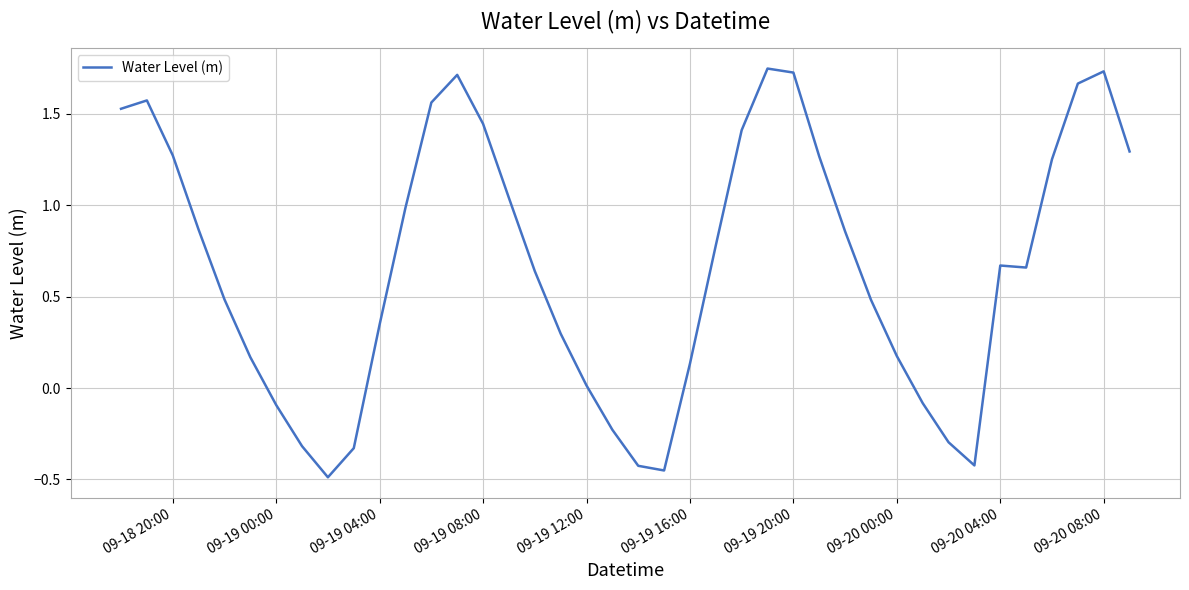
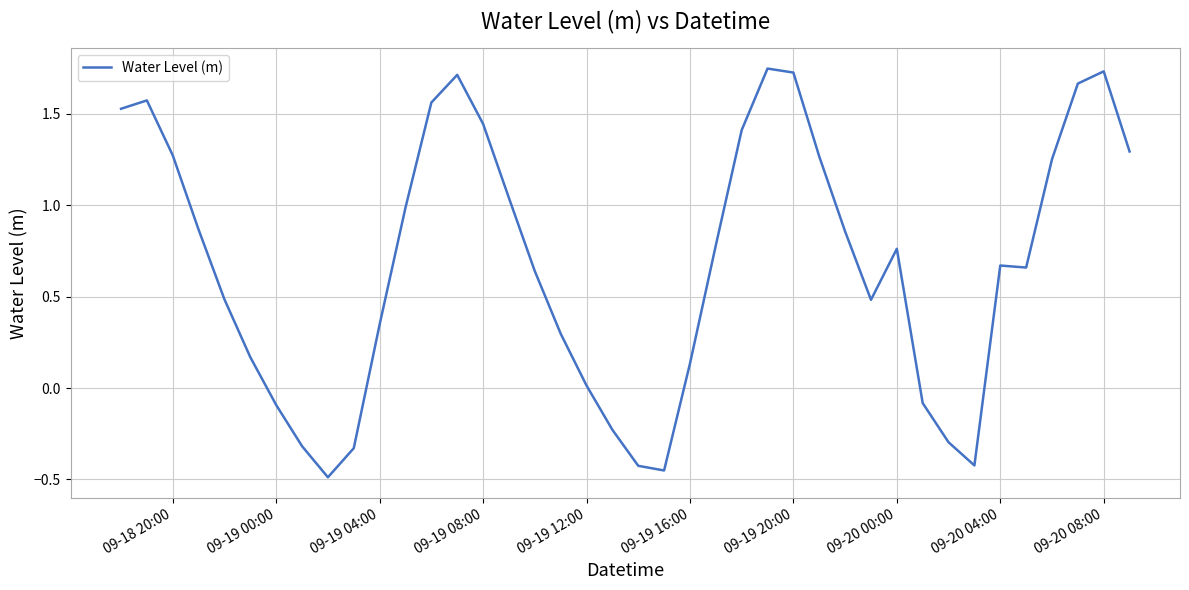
09-20 00:00: 0.18 -> 0.76
